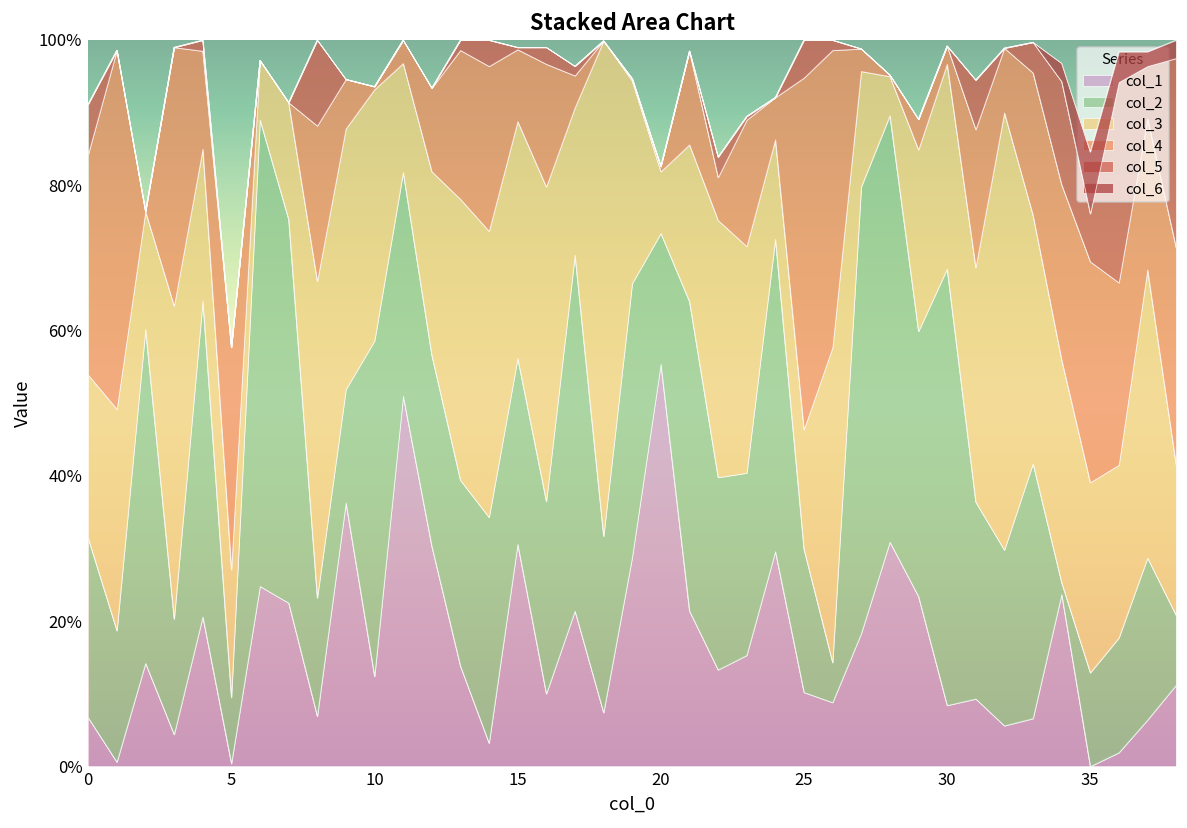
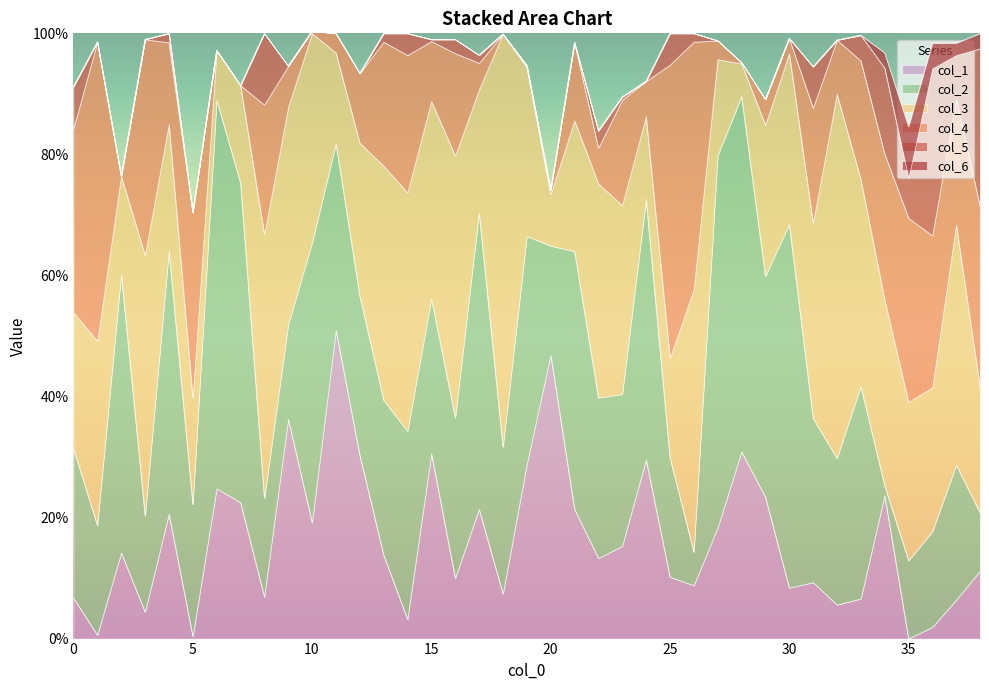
col_2, 5: 9% -> 22%
col_1, 10: 12% -> 19%
col_1, 20: 55% -> 47%
